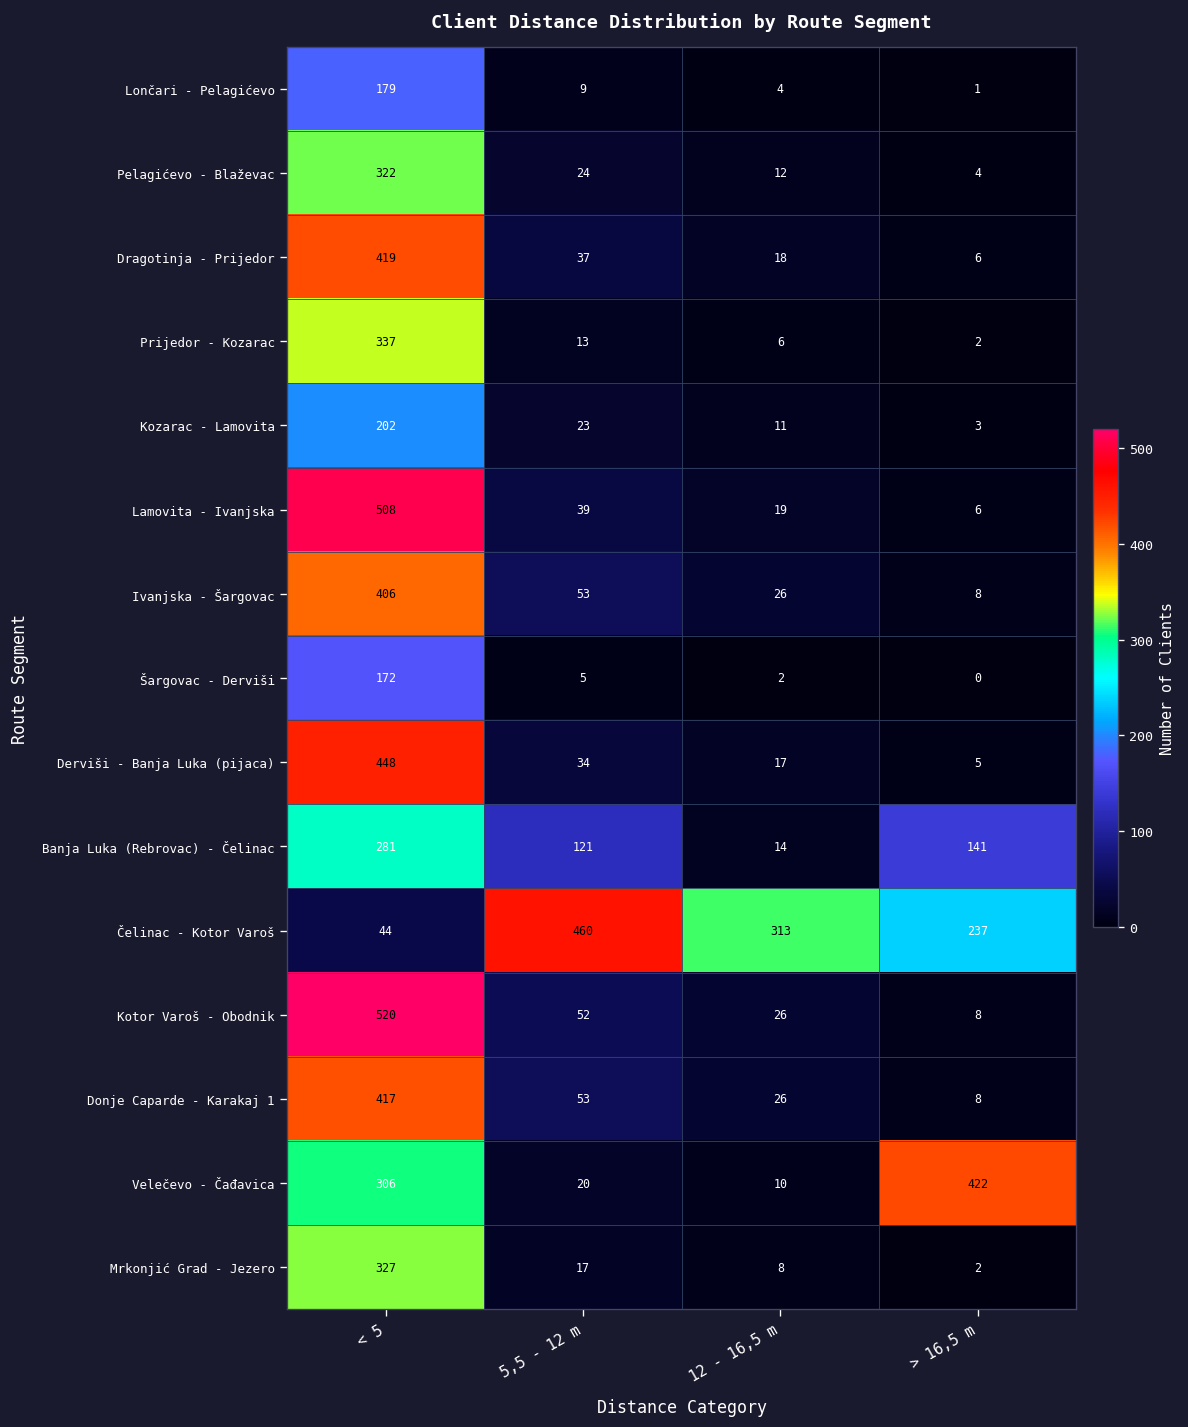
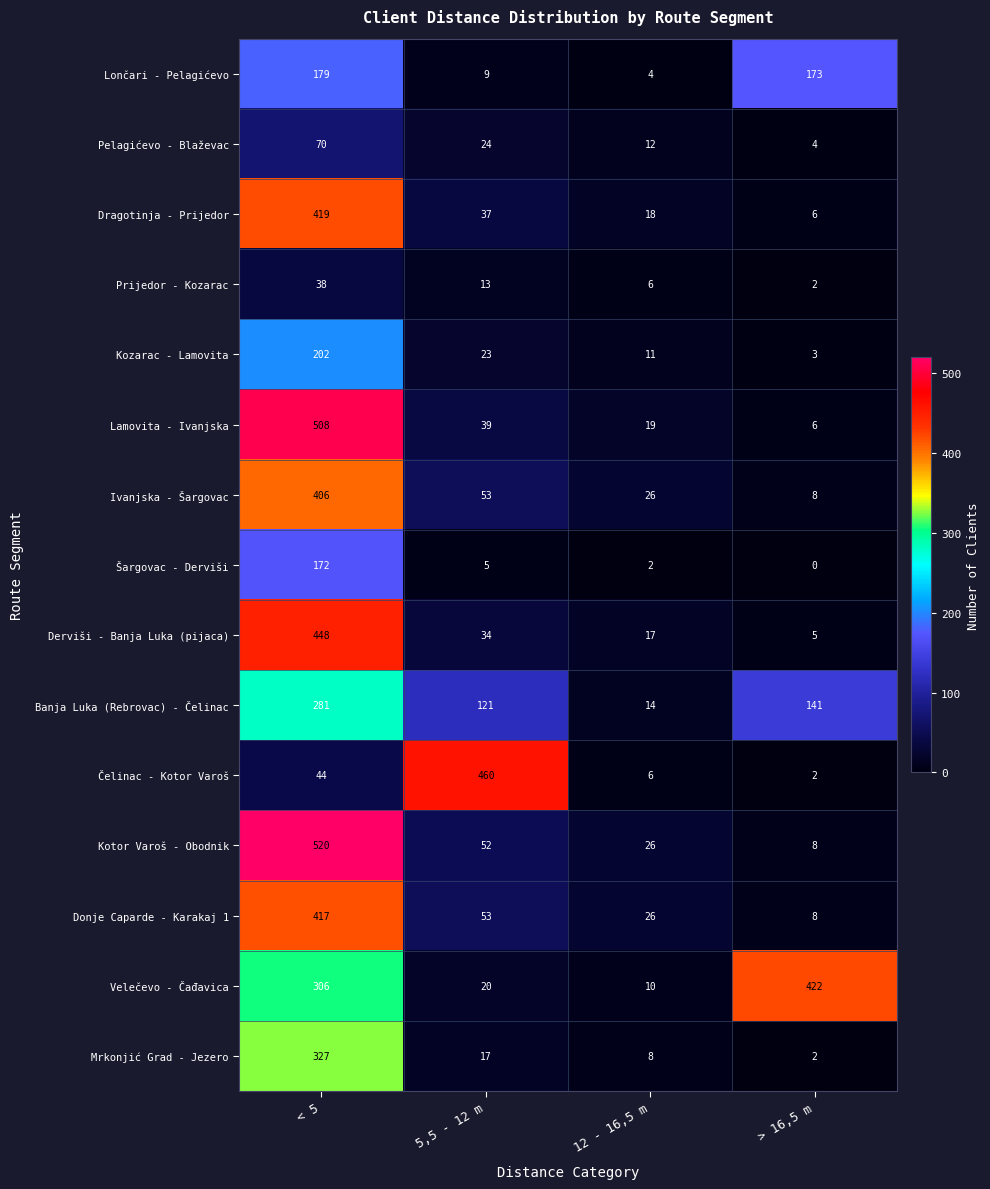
Lončari - Pelagićevo, > 16,5 m: 1 -> 173
Pelagićevo - Blaževac, < 5: 322 -> 70
Prijedor - Kozarac, < 5: 337 -> 38
Čelinac - Kotor Varoš, 12 - 16,5 m: 313 -> 6
Čelinac - Kotor Varoš, > 16,5 m: 237 -> 2
